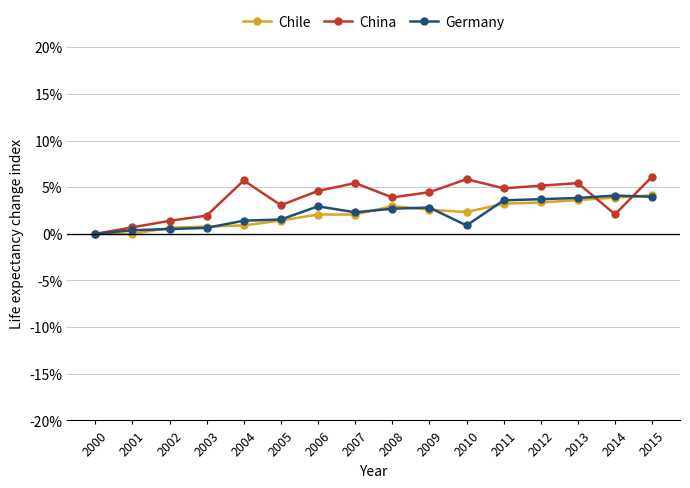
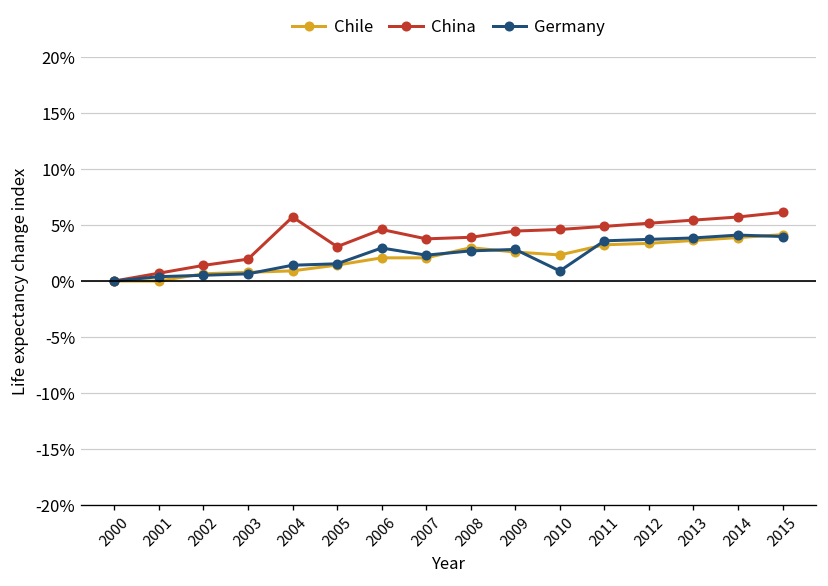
China, 2007: 5% -> 4%
China, 2010: 6% -> 5%
China, 2014: 2% -> 6%
